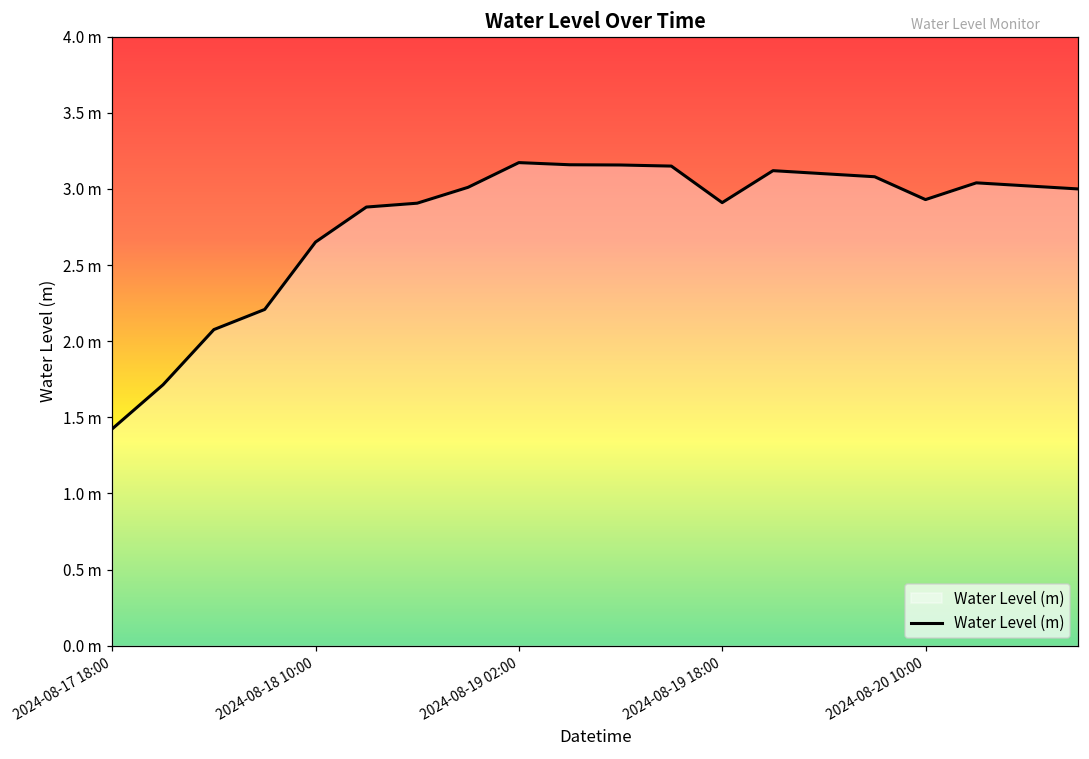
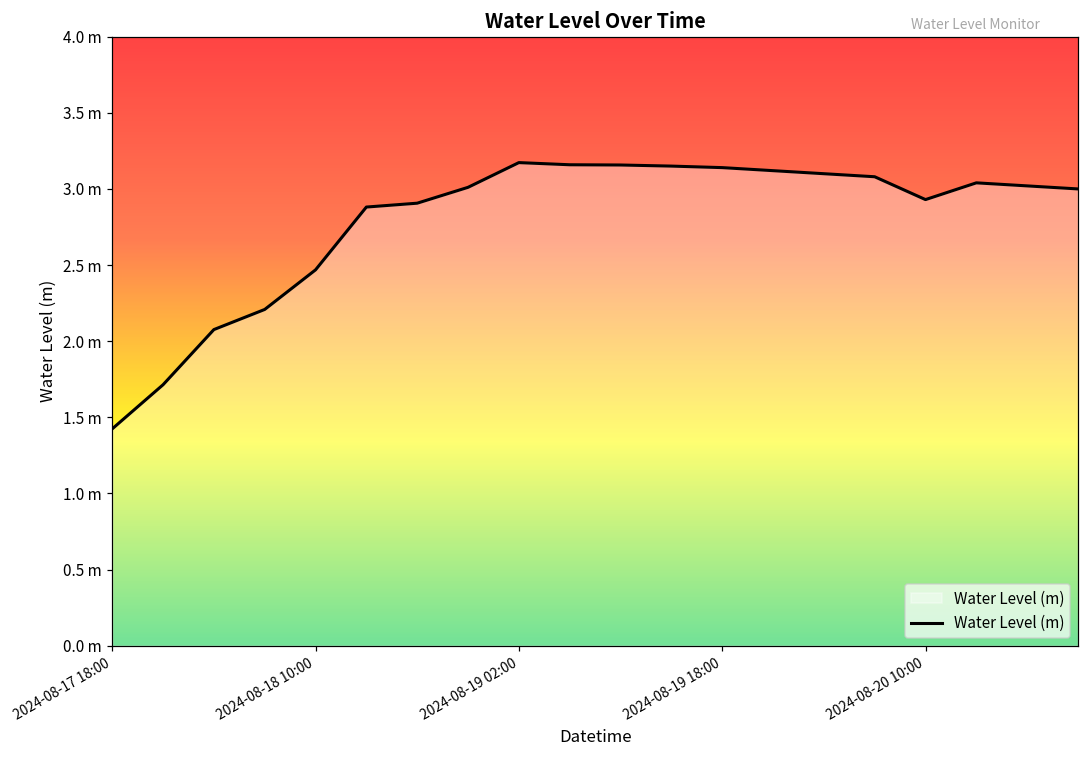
2024-08-18 10:00: 2.65 m -> 2.47 m
2024-08-19 18:00: 2.91 m -> 3.14 m
